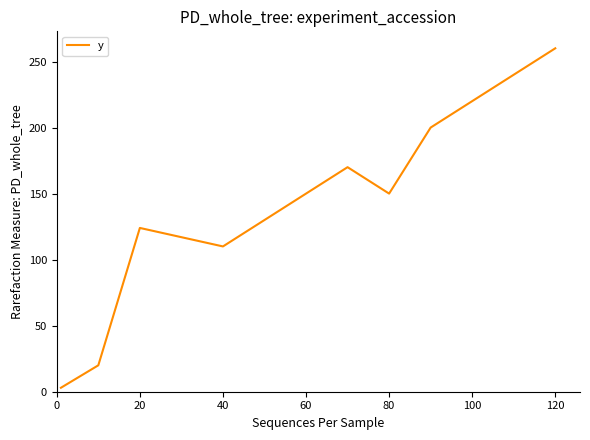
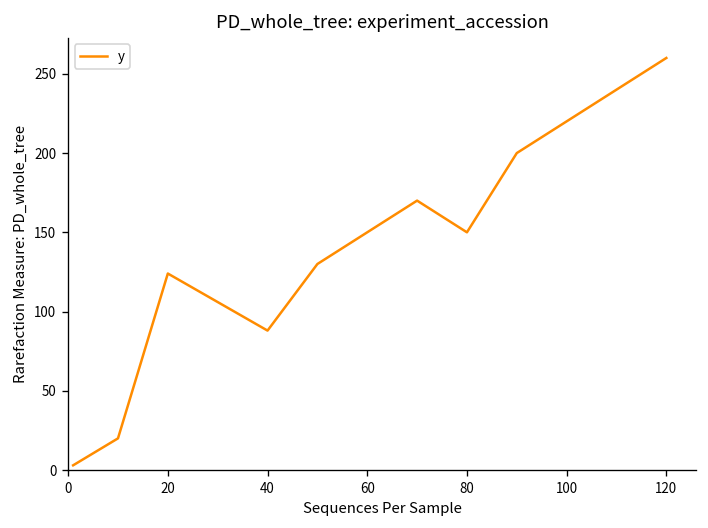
40: 110 -> 88
